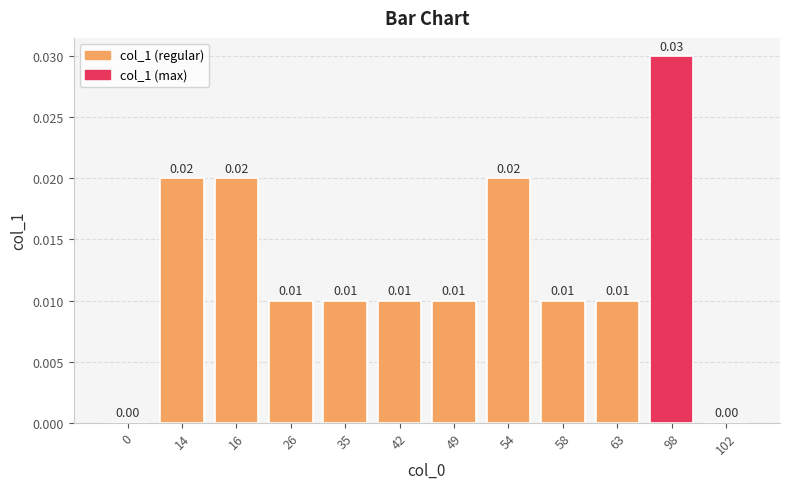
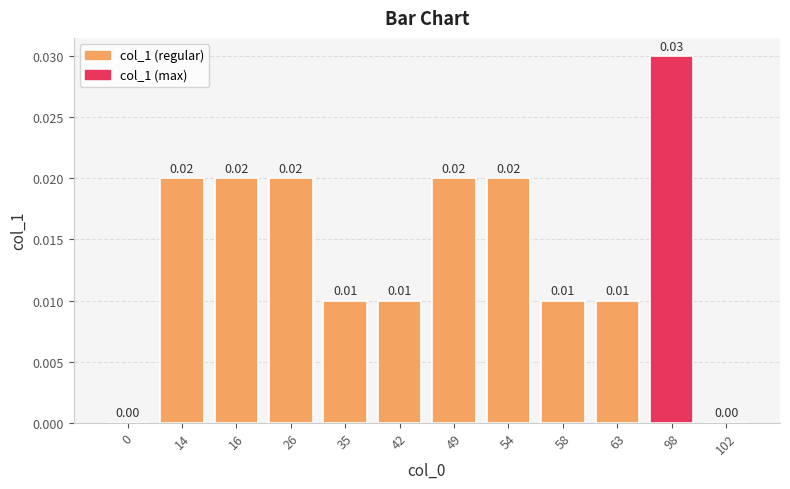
26: 0.01 -> 0.02
49: 0.01 -> 0.02
